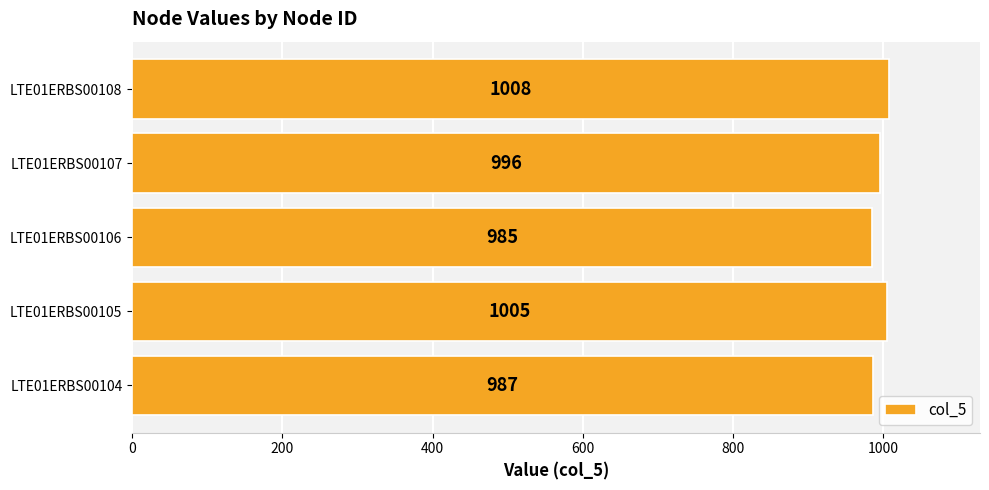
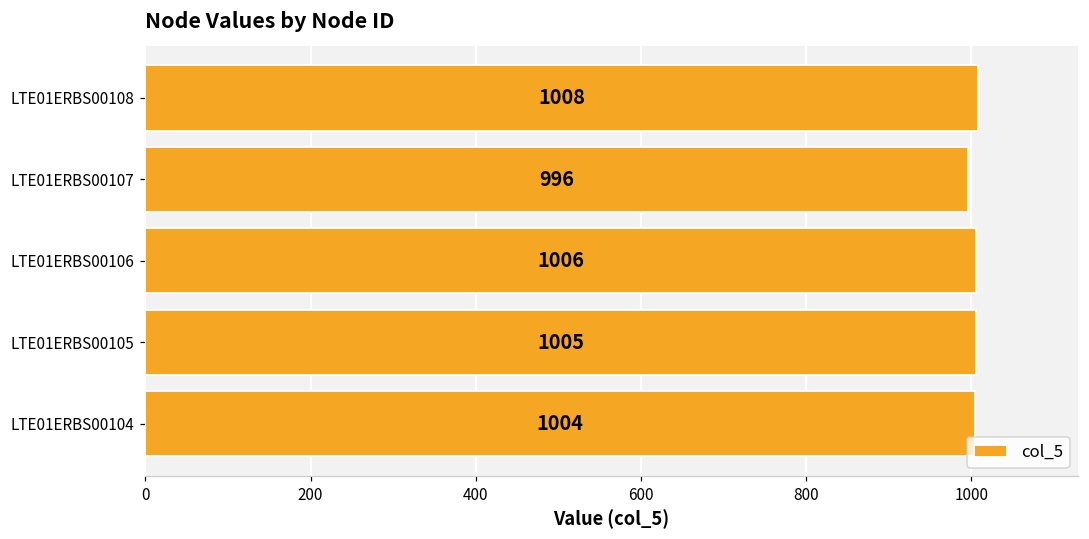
LTE01ERBS00106: 985 -> 1006
LTE01ERBS00104: 987 -> 1004
